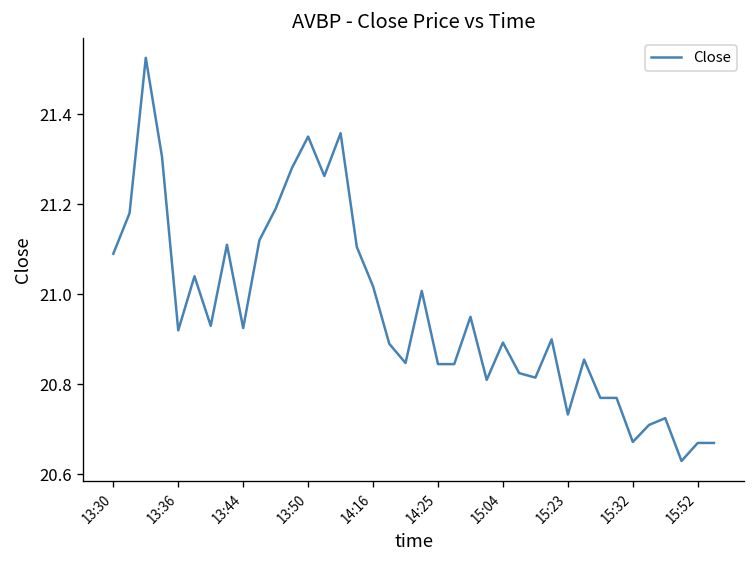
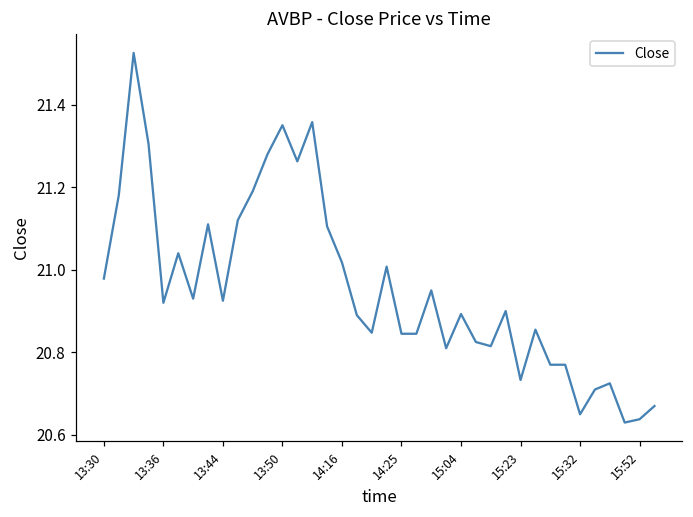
13:30: 21.09 -> 20.98
15:32: 20.67 -> 20.65
15:52: 20.67 -> 20.64
